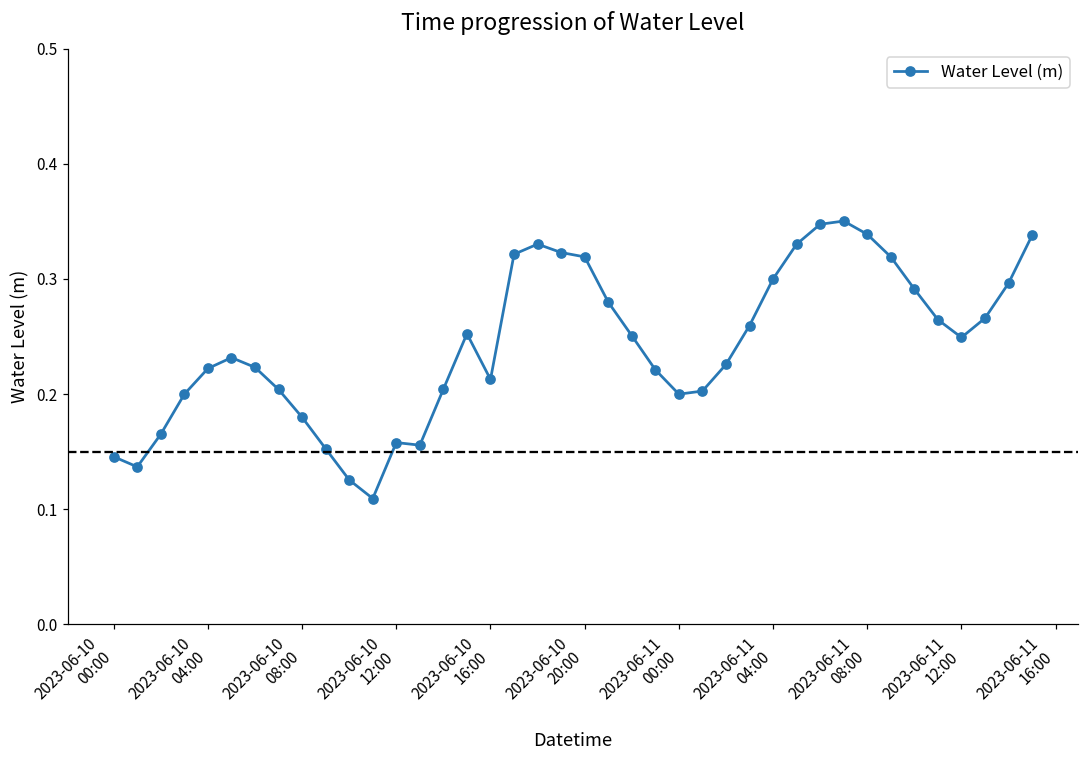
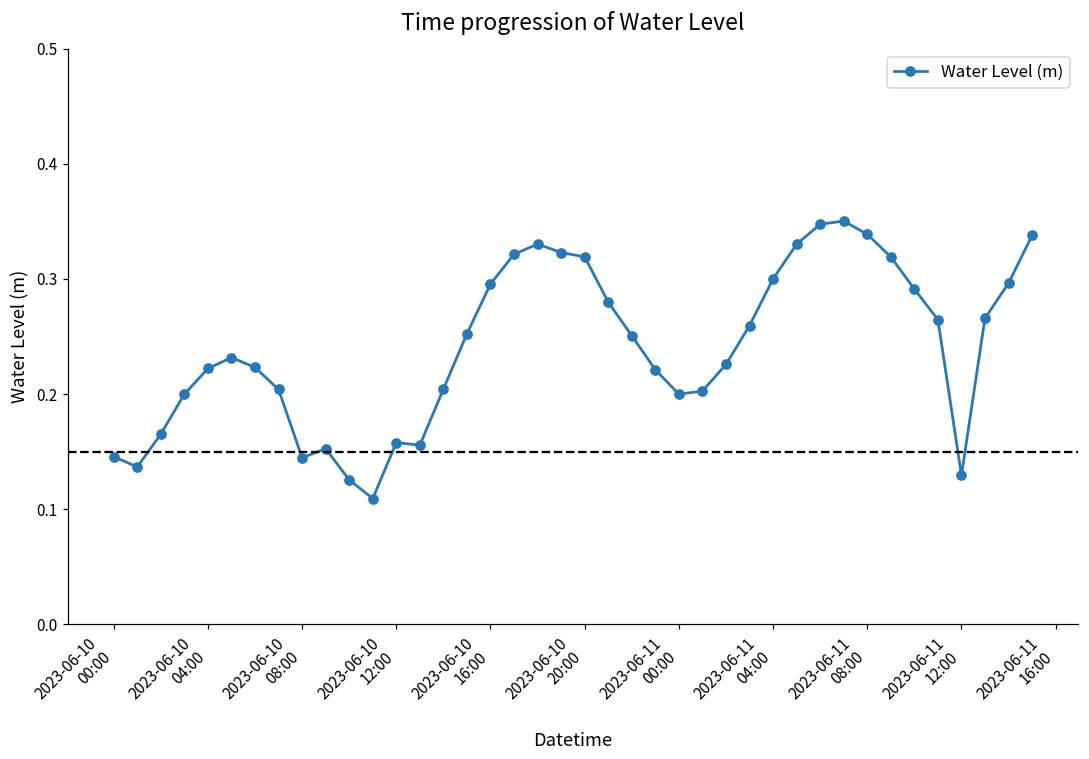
2023-06-10 08:00: 0.180 -> 0.145
2023-06-10 16:00: 0.213 -> 0.296
2023-06-11 12:00: 0.249 -> 0.129
